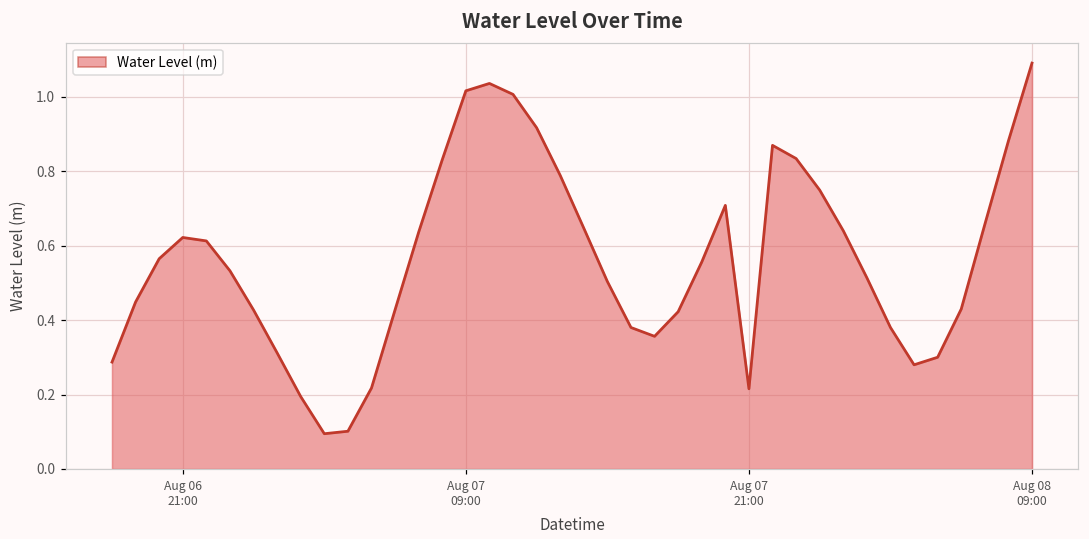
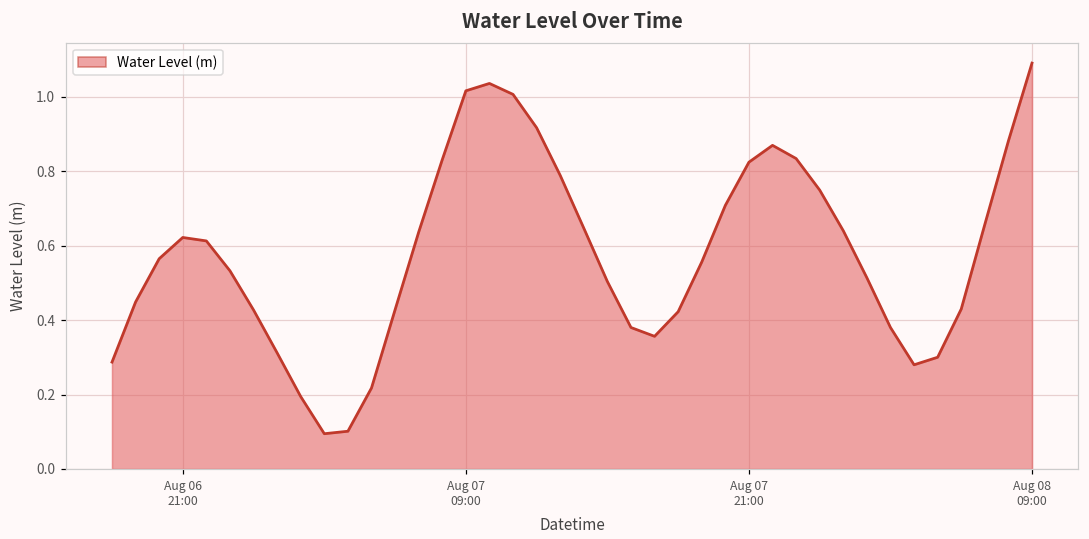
Aug 07 21:00: 0.22 -> 0.82
